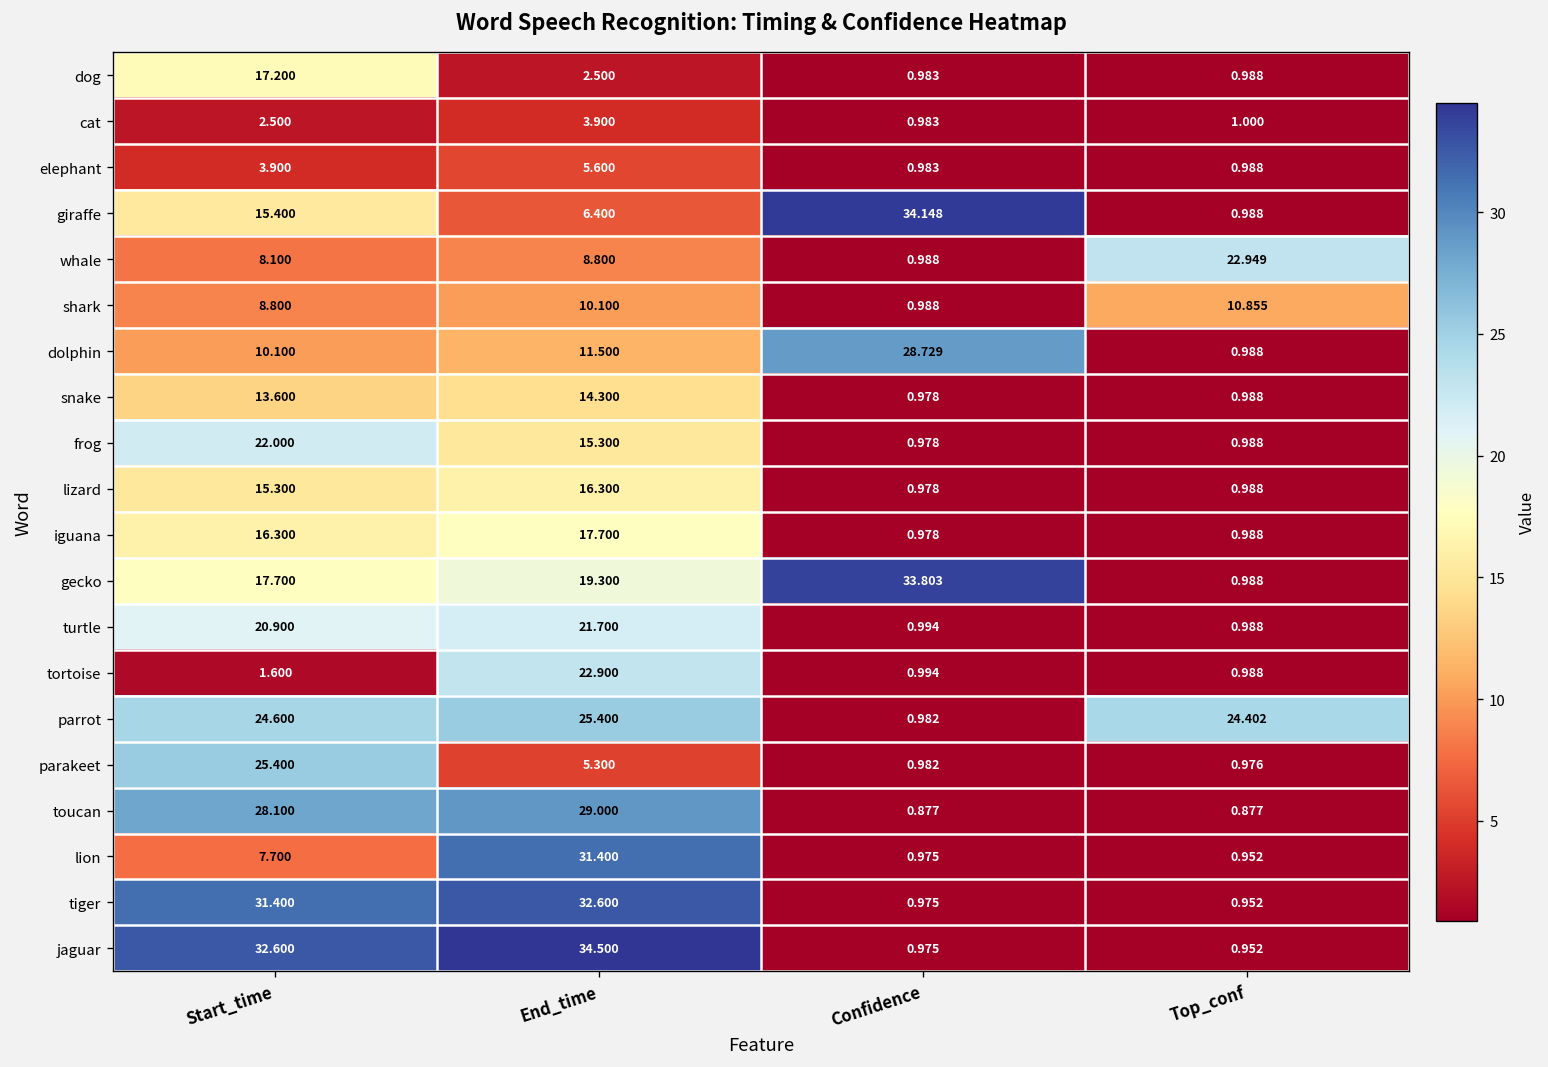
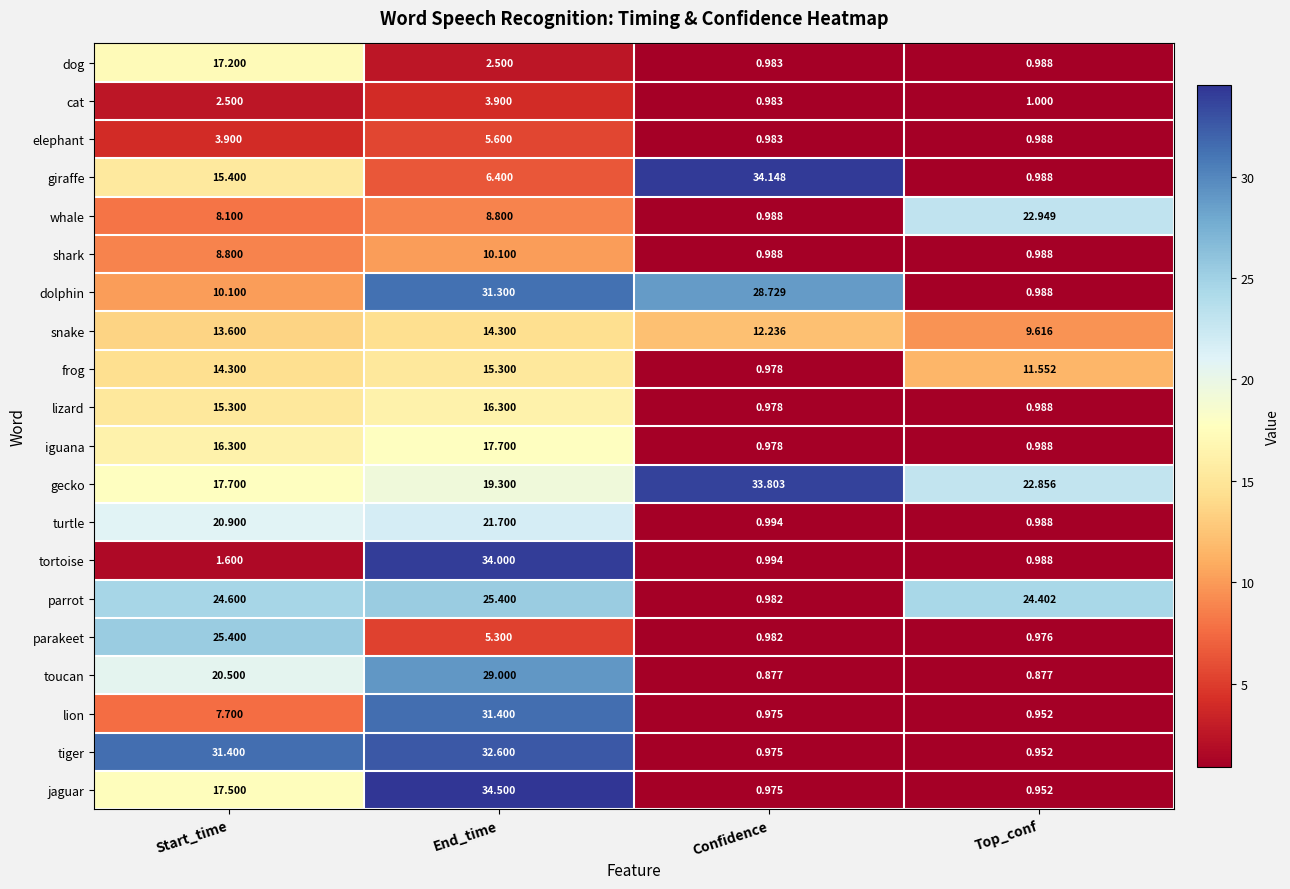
shark, Top_conf: 10.855 -> 0.988
dolphin, End_time: 11.500 -> 31.300
snake, Confidence: 0.978 -> 12.236
snake, Top_conf: 0.988 -> 9.616
frog, Start_time: 22.000 -> 14.300
frog, Top_conf: 0.988 -> 11.552
gecko, Top_conf: 0.988 -> 22.856
tortoise, End_time: 22.900 -> 34.000
toucan, Start_time: 28.100 -> 20.500
jaguar, Start_time: 32.600 -> 17.500
